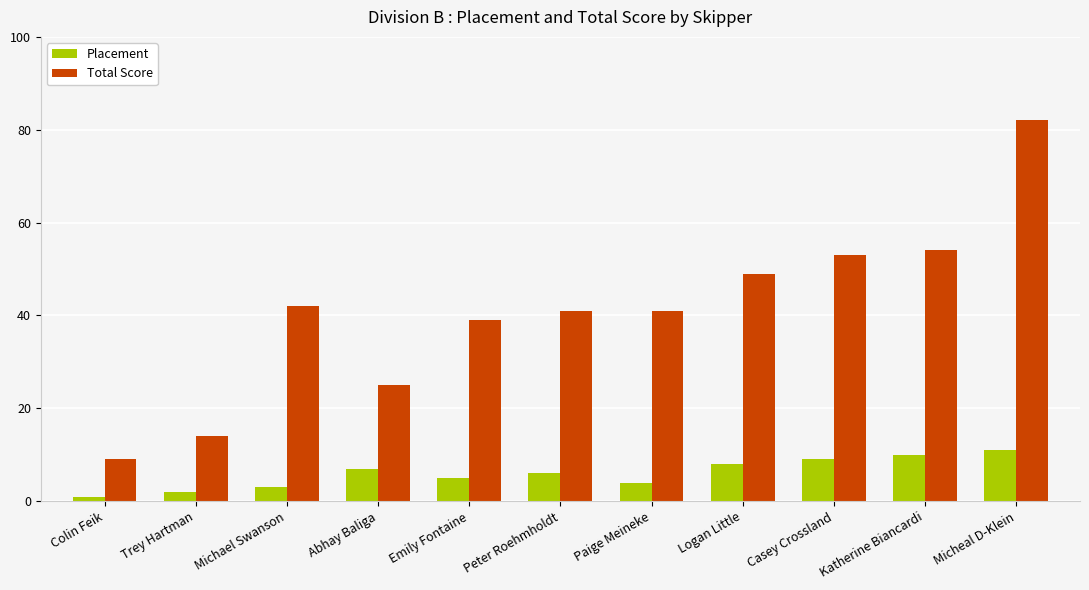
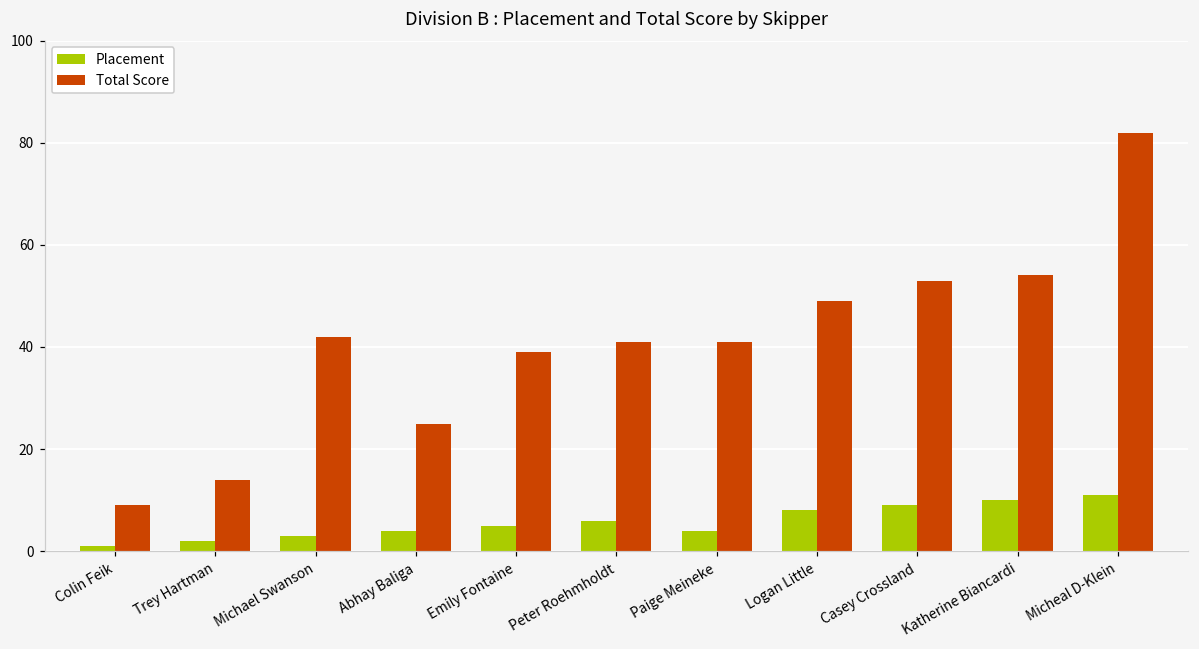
Placement, Abhay Baliga: 7 -> 4
